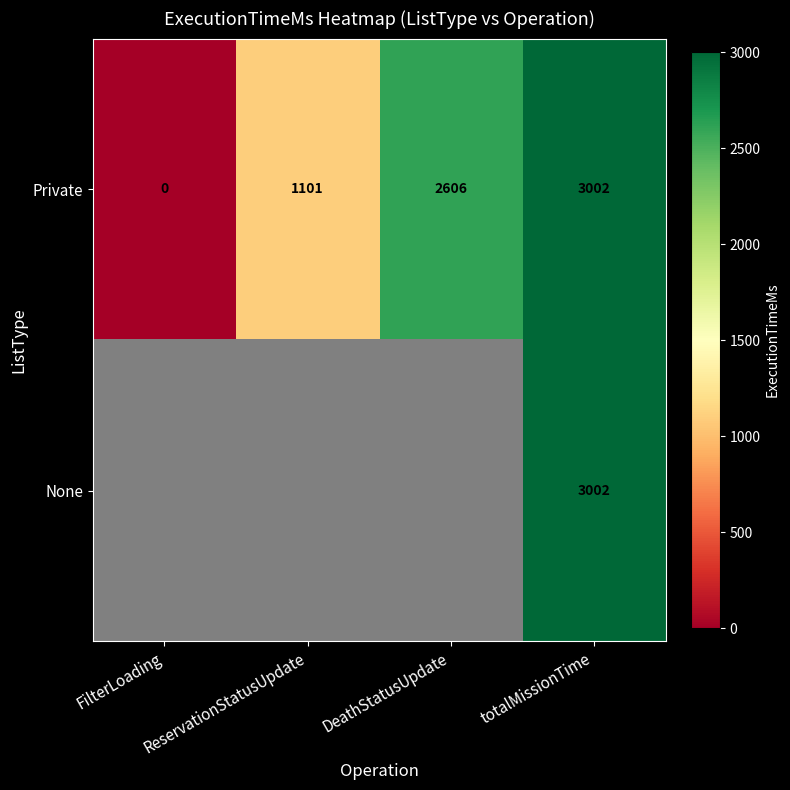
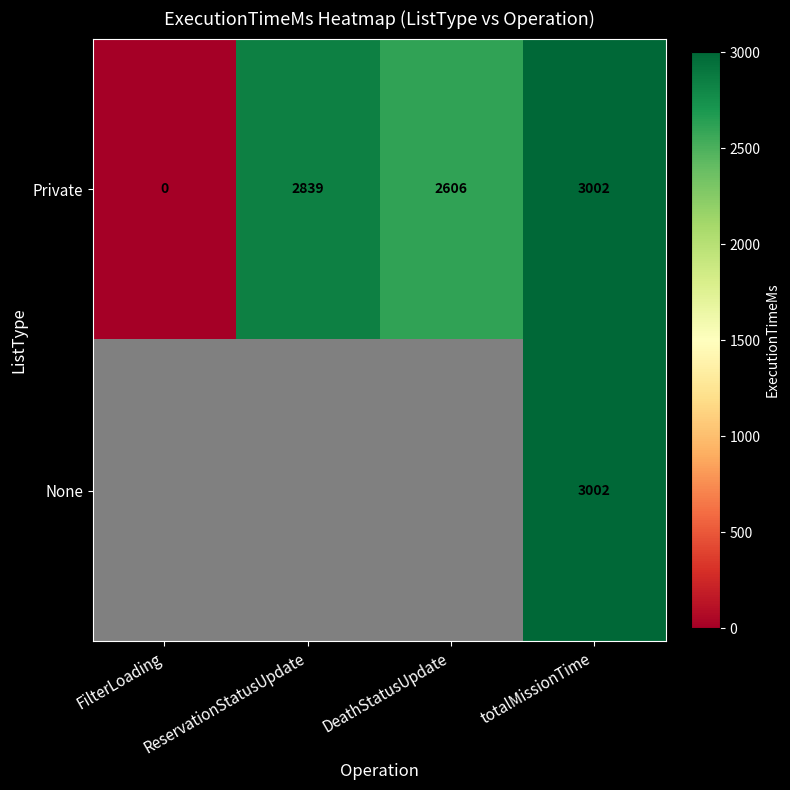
Private, ReservationStatusUpdate: 1101 -> 2839
